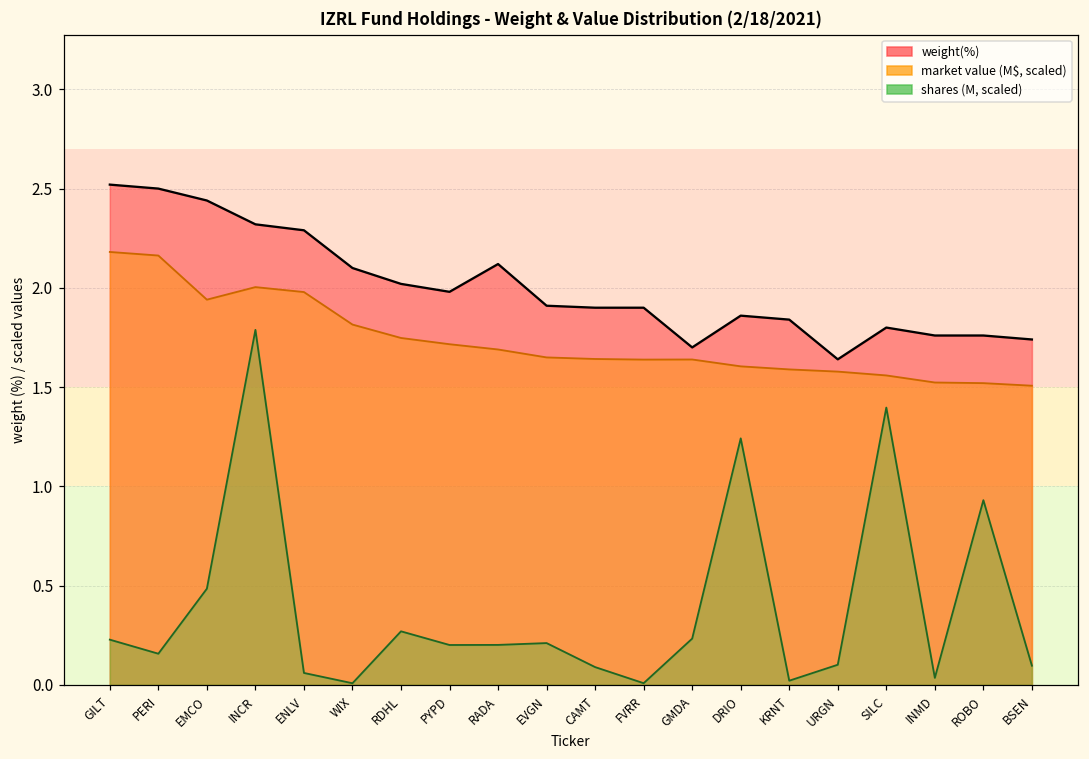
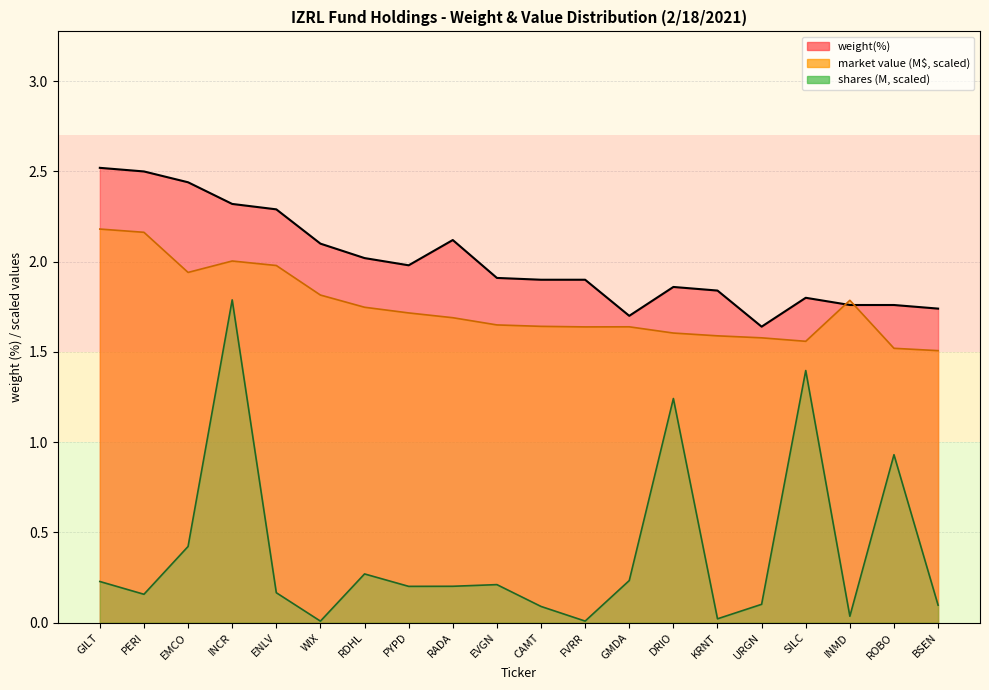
shares (M, scaled), EMCO: 0.48 -> 0.42
shares (M, scaled), ENLV: 0.06 -> 0.17
market value (M$, scaled), INMD: 1.52 -> 1.79
